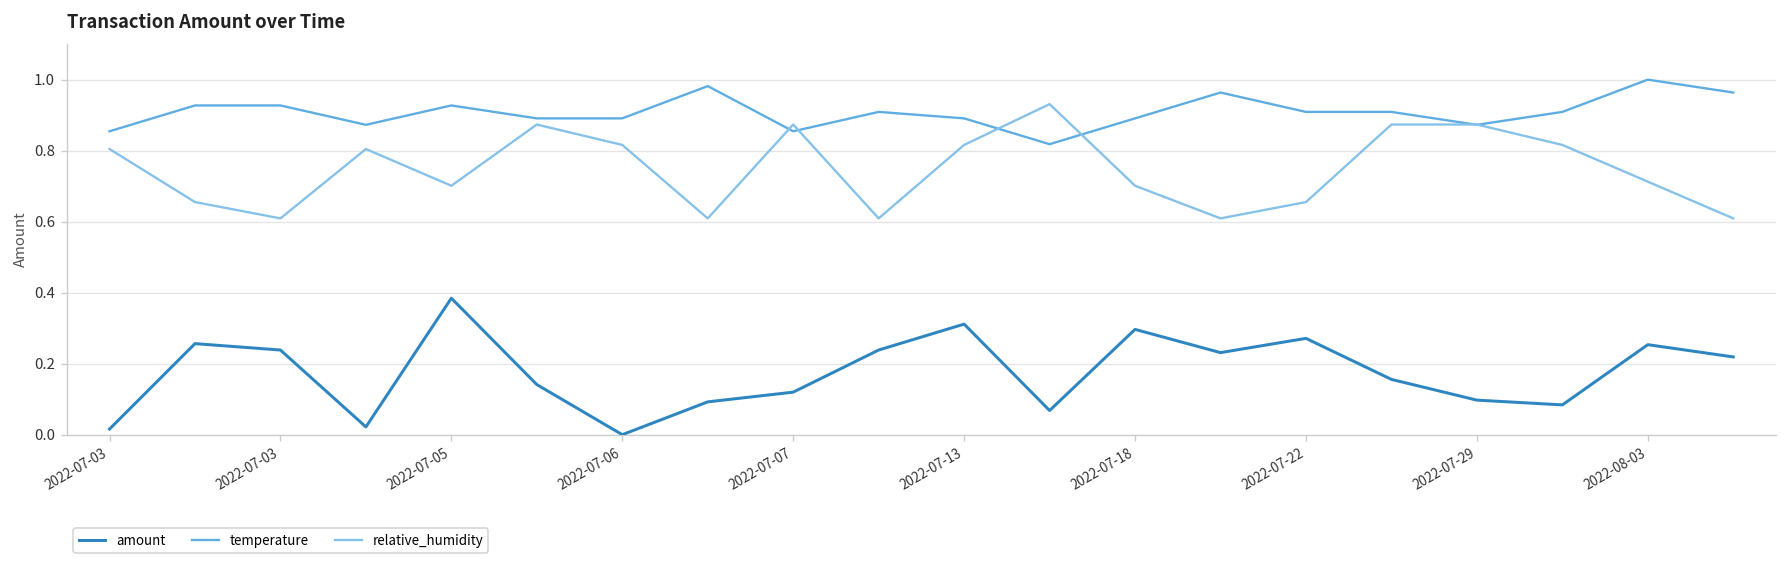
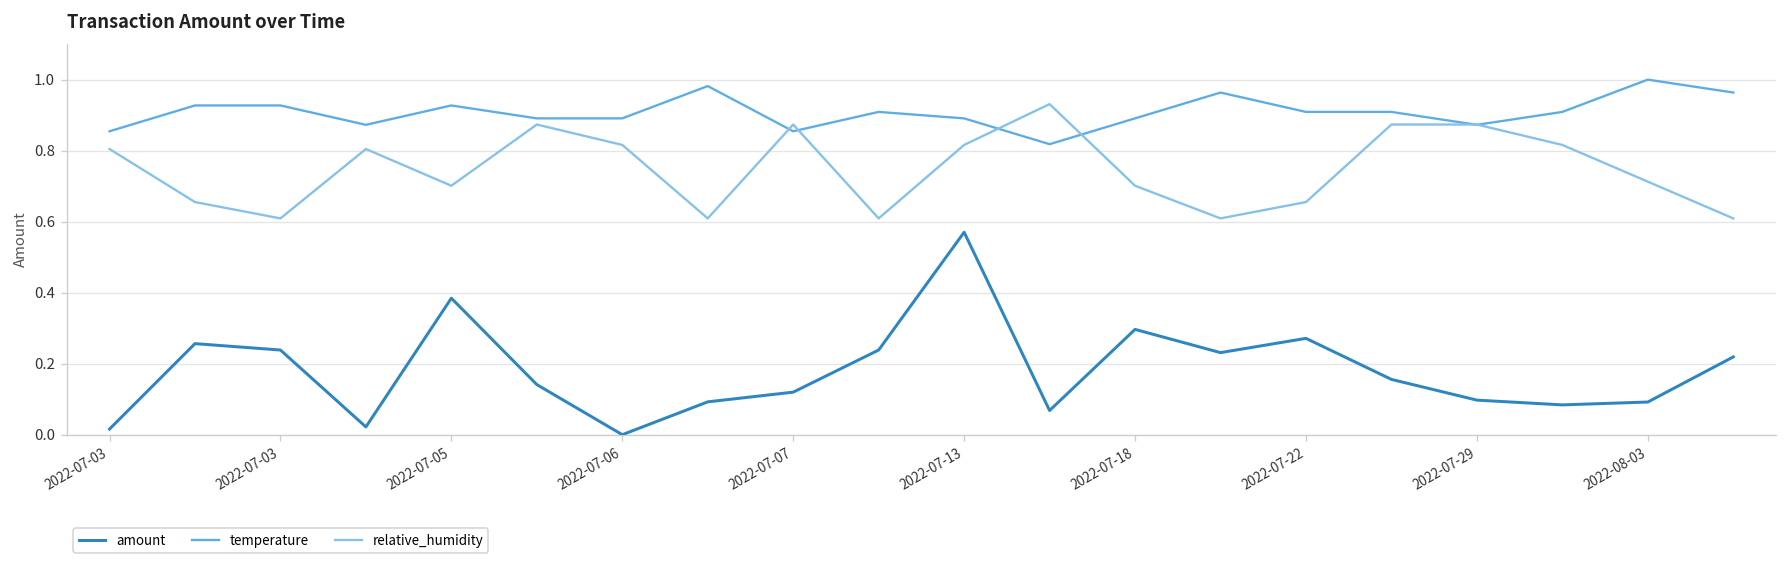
amount, 2022-07-13: 0.31 -> 0.57
amount, 2022-08-03: 0.25 -> 0.09
